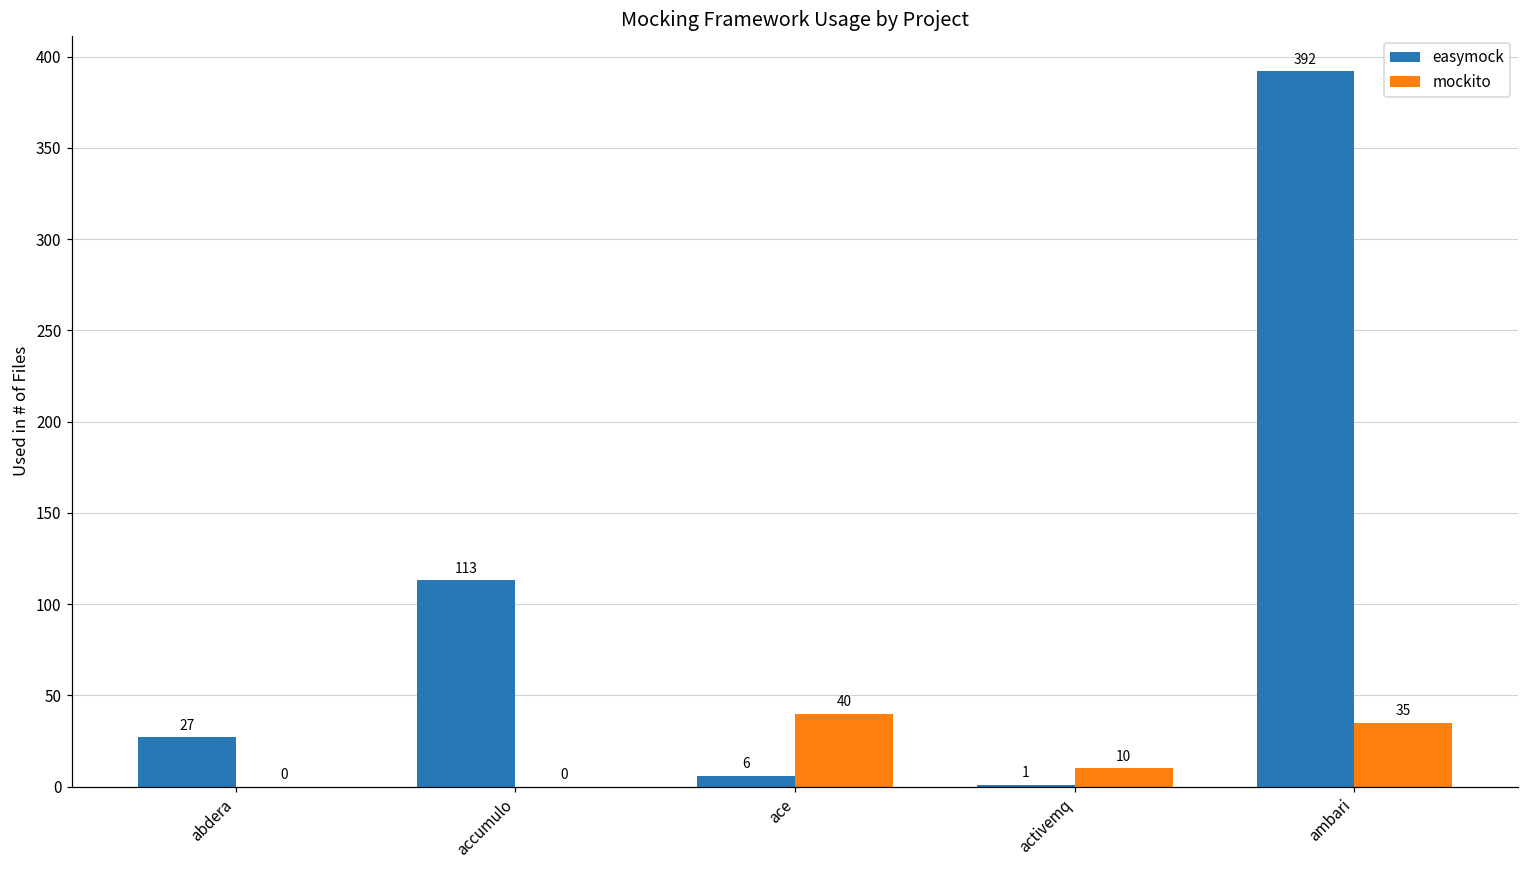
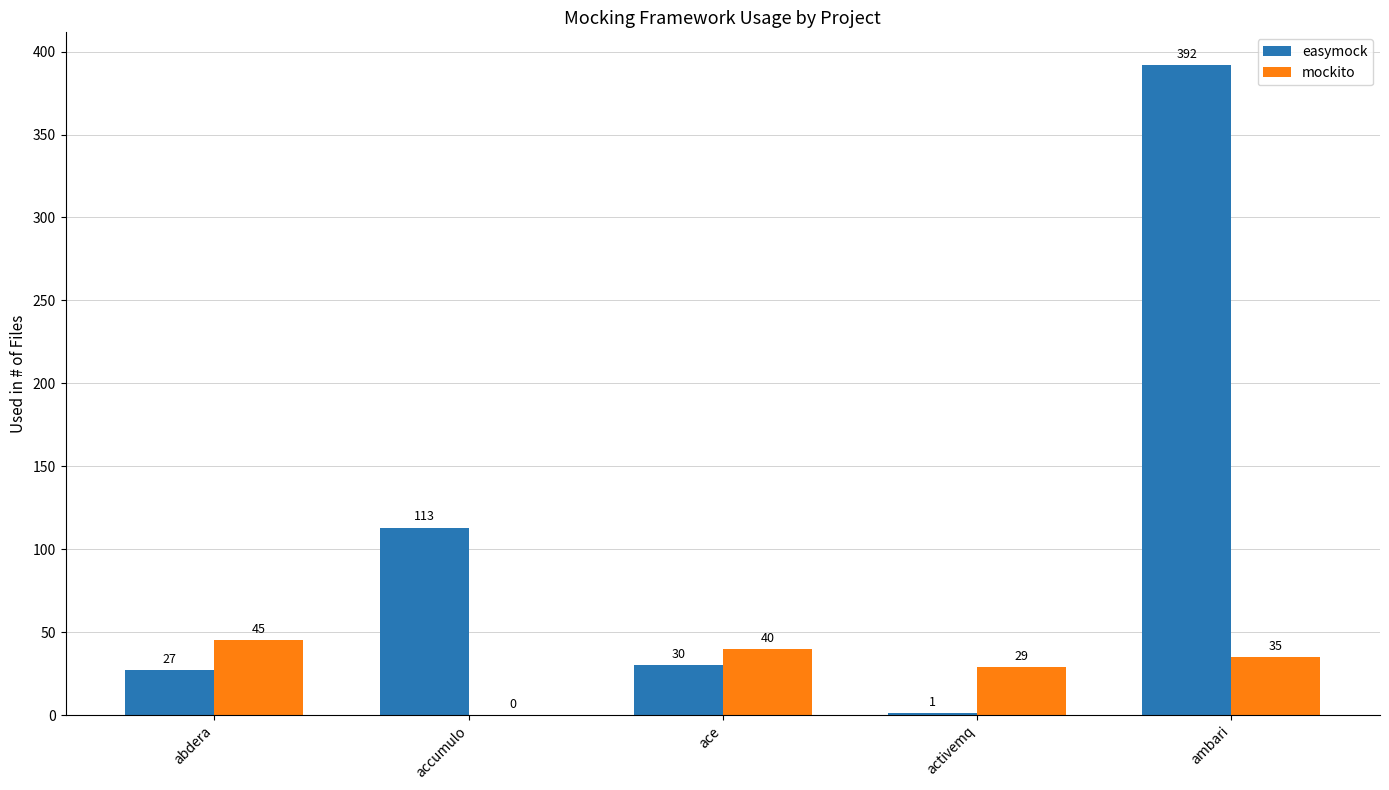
mockito, abdera: 0 -> 45
easymock, ace: 6 -> 30
mockito, activemq: 10 -> 29
